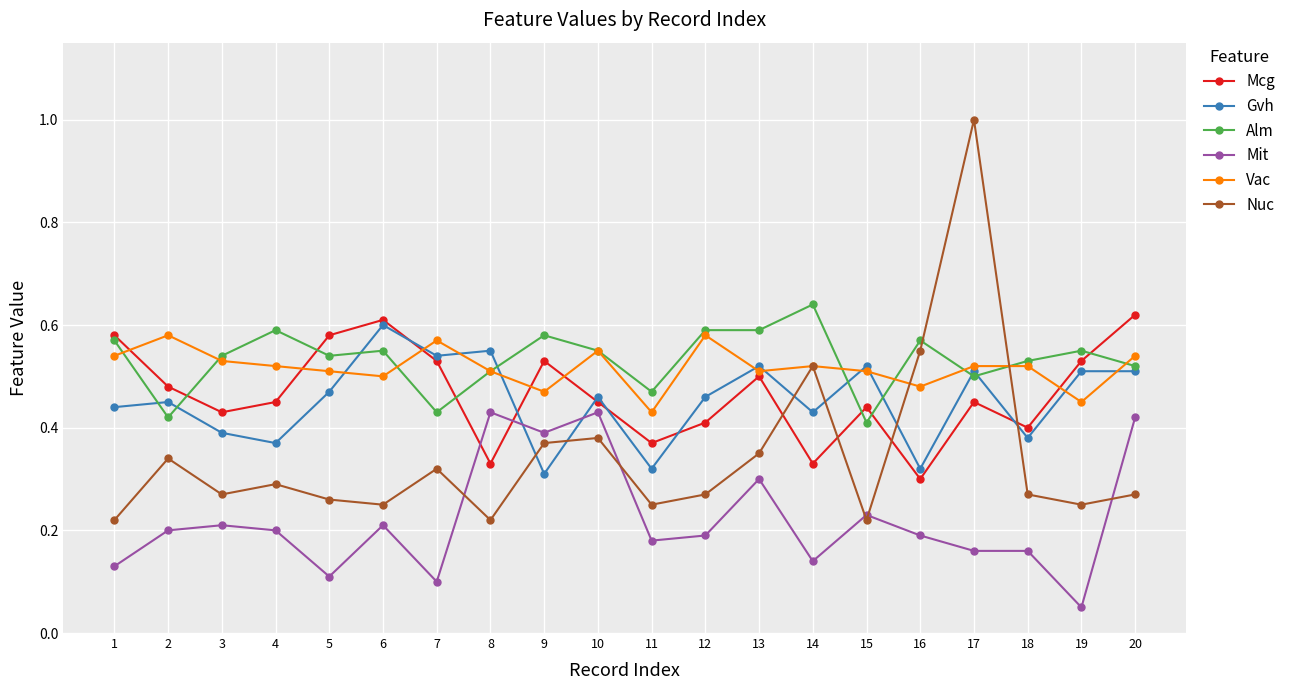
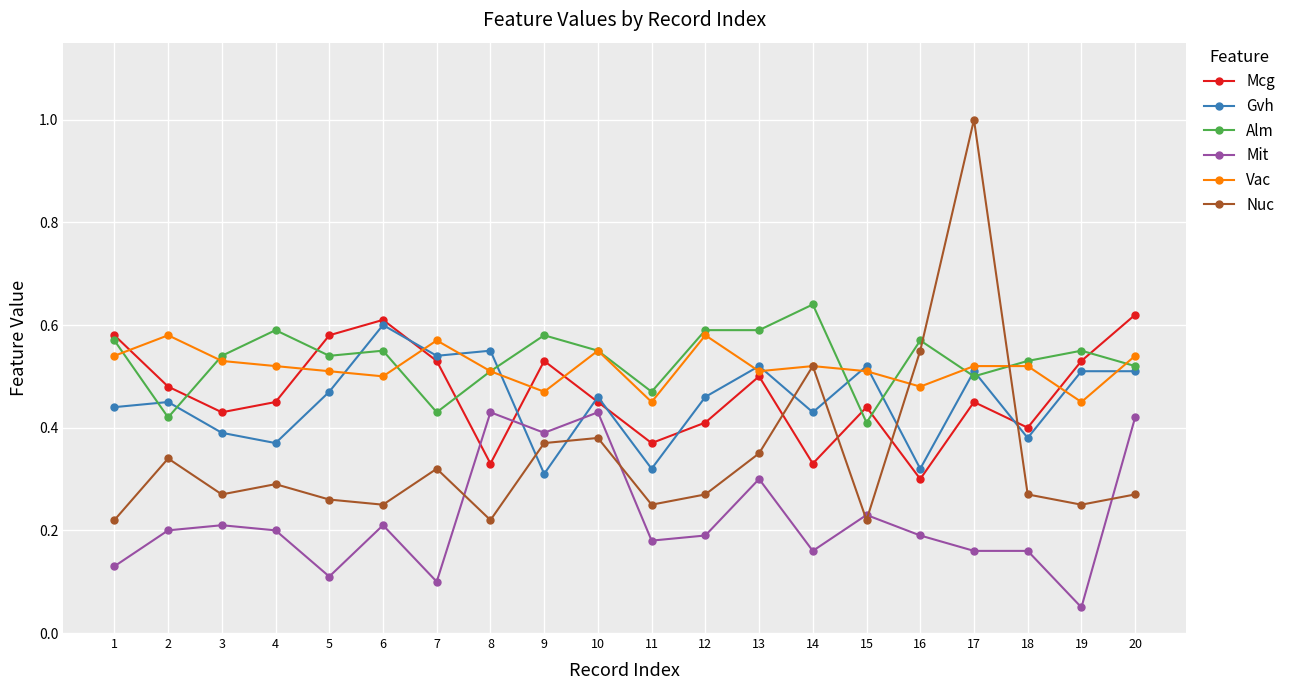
Vac, 11: 0.43 -> 0.45
Mit, 14: 0.14 -> 0.16
